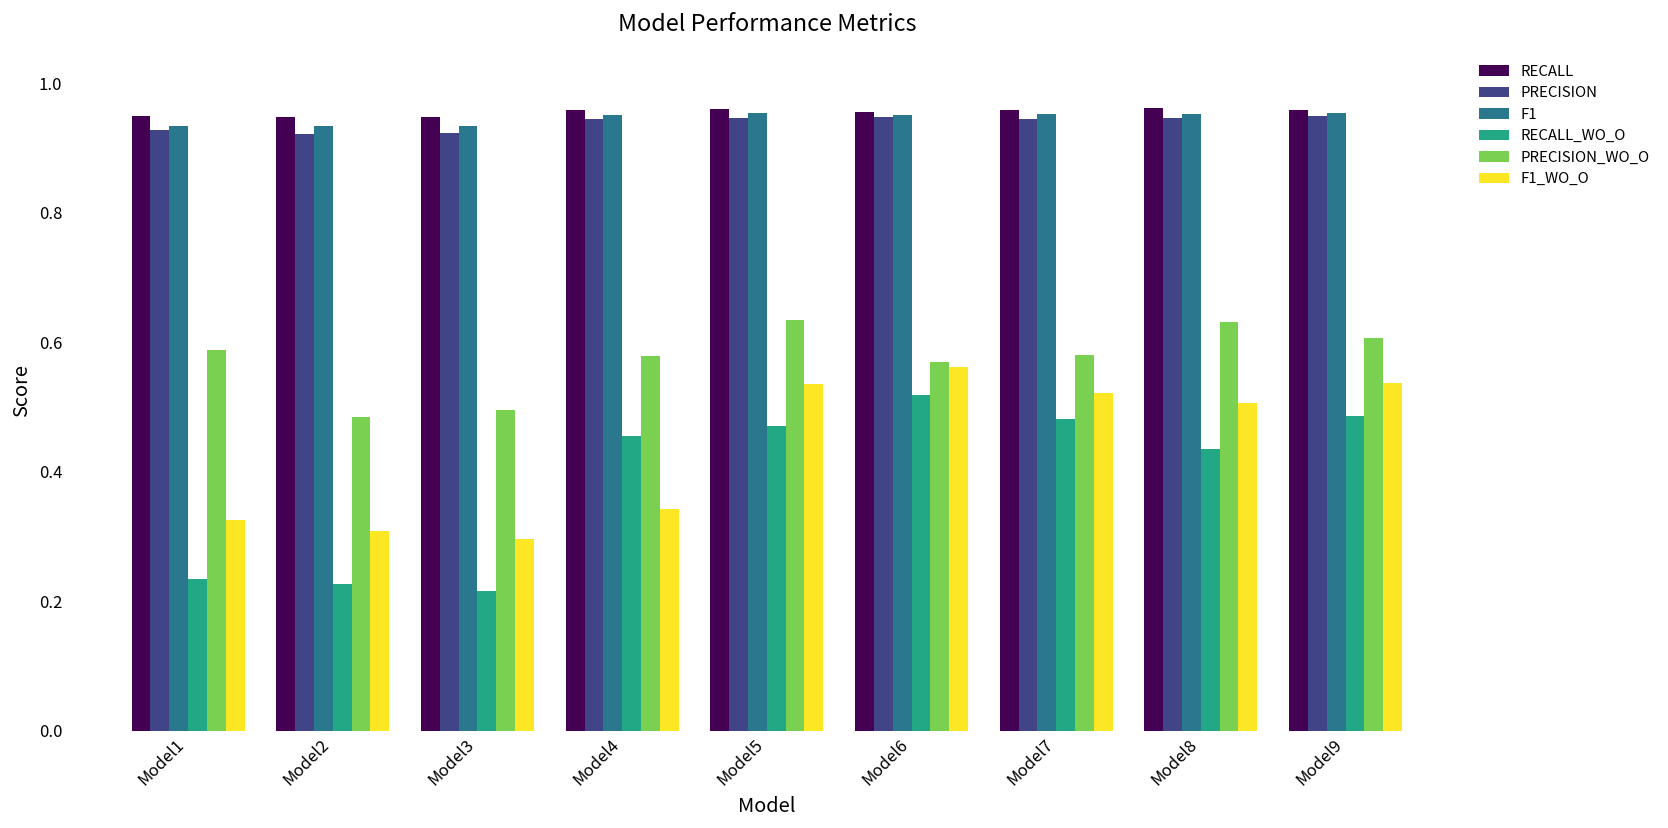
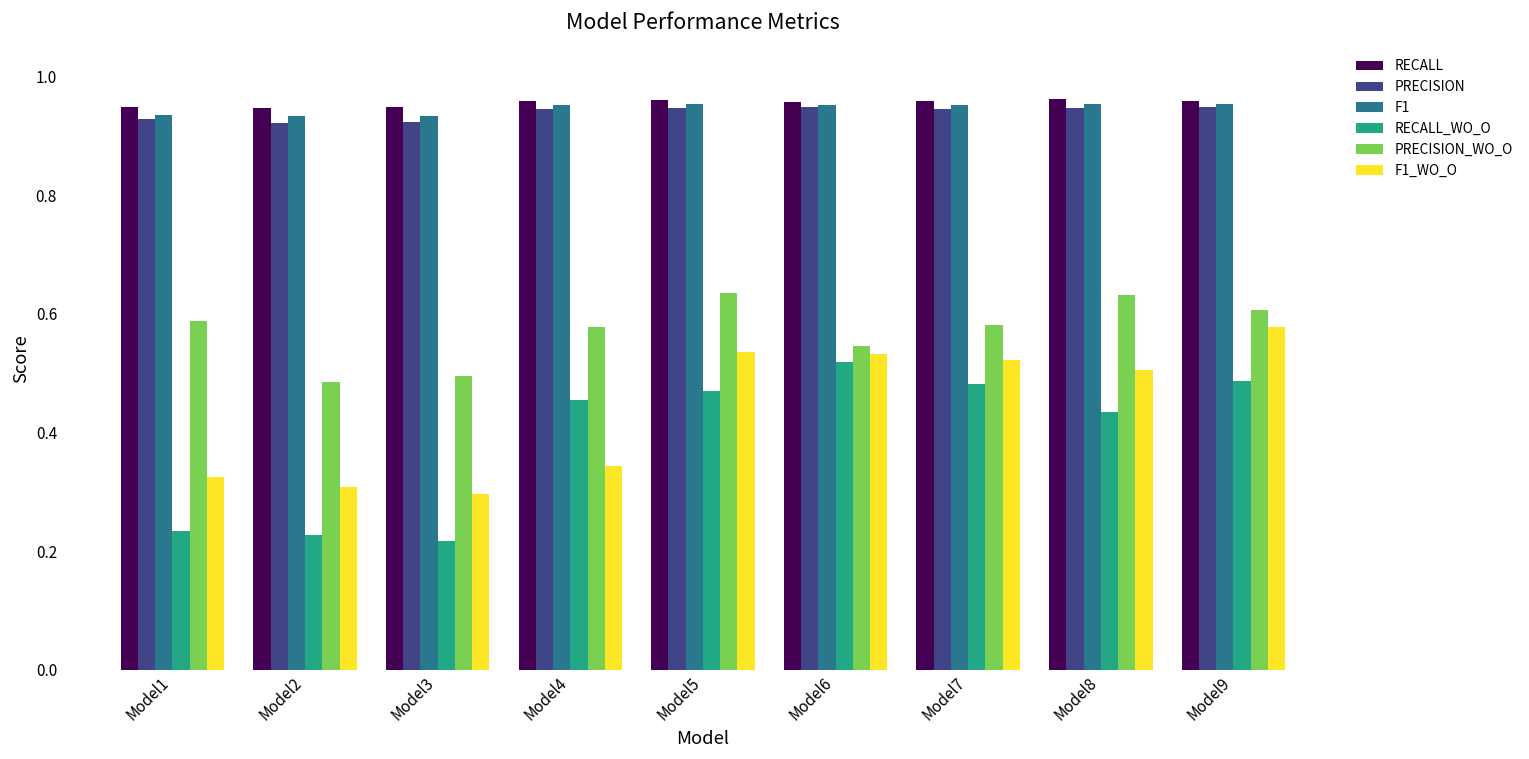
PRECISION_WO_O, Model6: 0.57 -> 0.55
F1_WO_O, Model6: 0.56 -> 0.53
F1_WO_O, Model9: 0.54 -> 0.58
